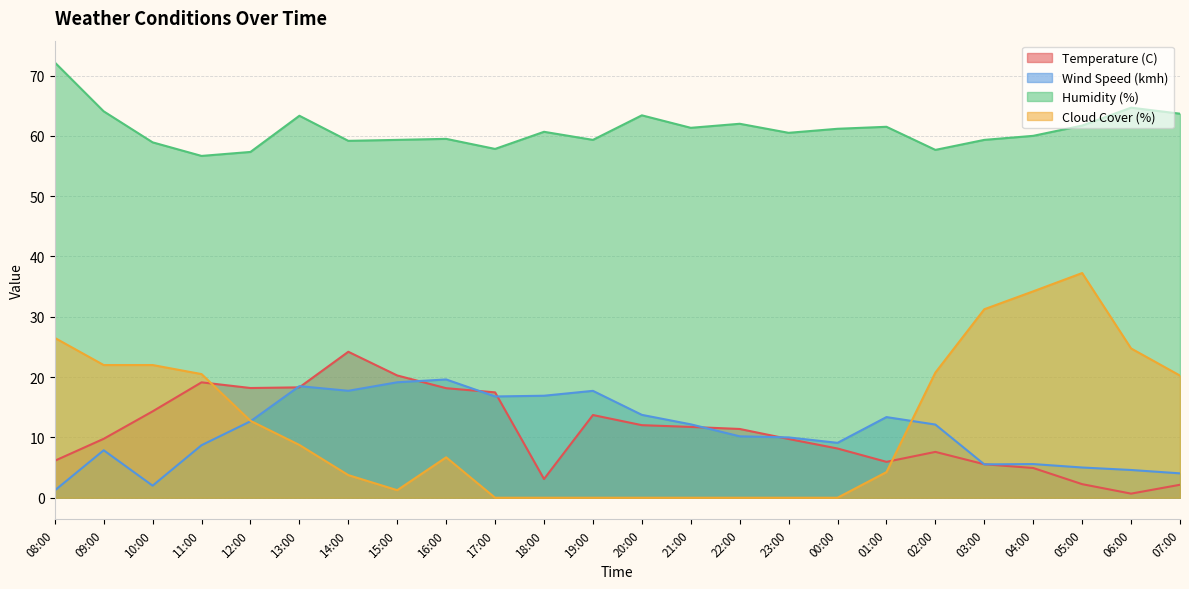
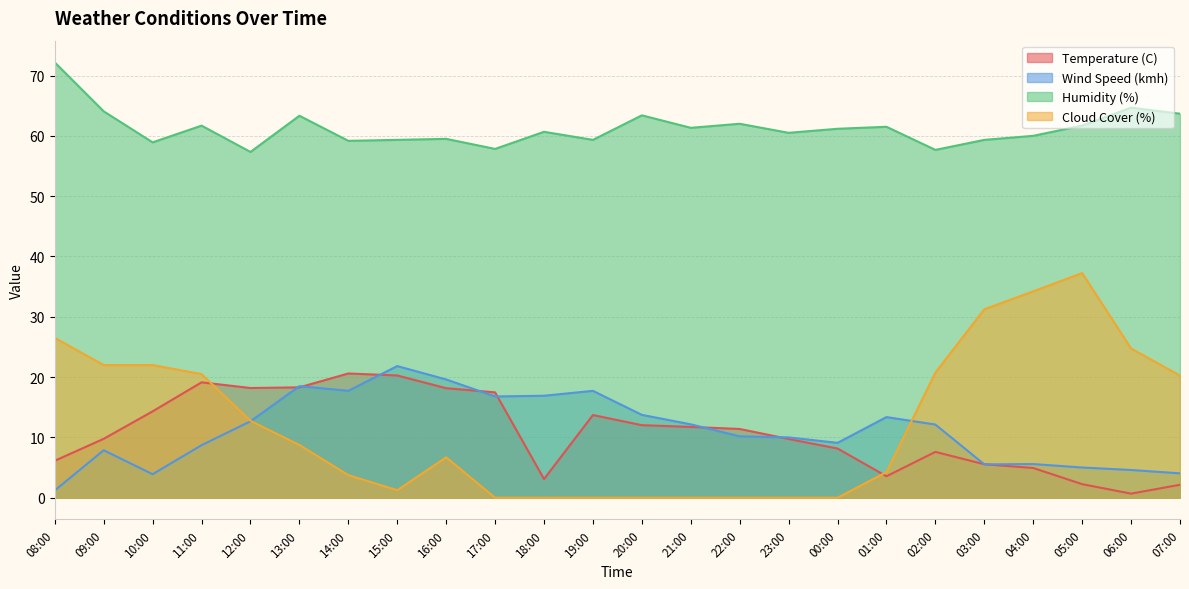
Wind Speed (kmh), 10:00: 2 -> 4
Humidity (%), 11:00: 57 -> 62
Temperature (C), 14:00: 24 -> 21
Wind Speed (kmh), 15:00: 19 -> 22
Temperature (C), 01:00: 6 -> 4
